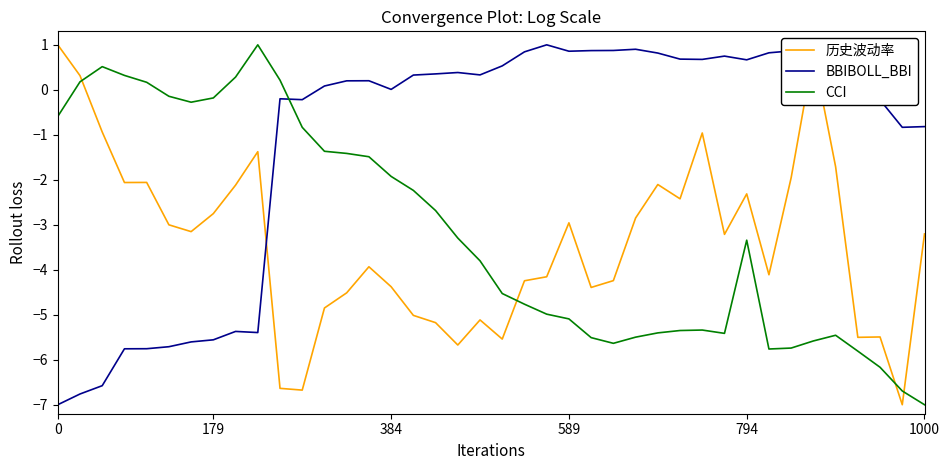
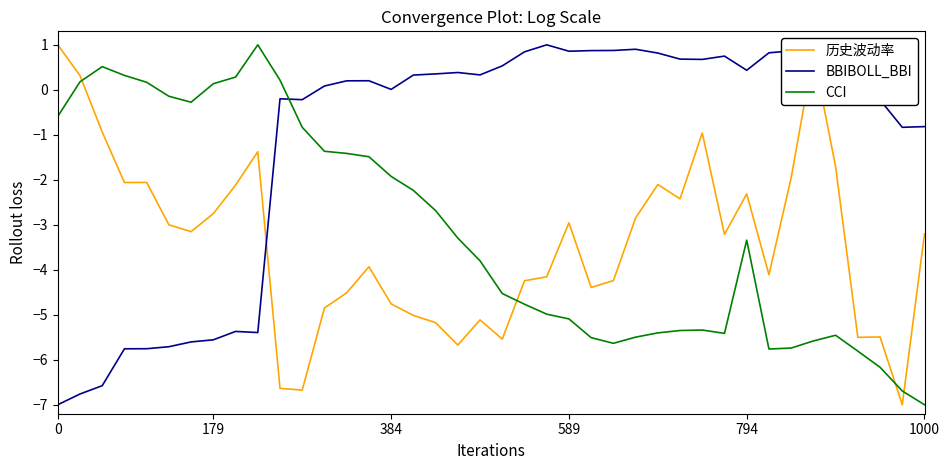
CCI, 179: -0.2 -> 0.1
历史波动率, 384: -4.4 -> -4.8
BBIBOLL_BBI, 794: 0.7 -> 0.4
